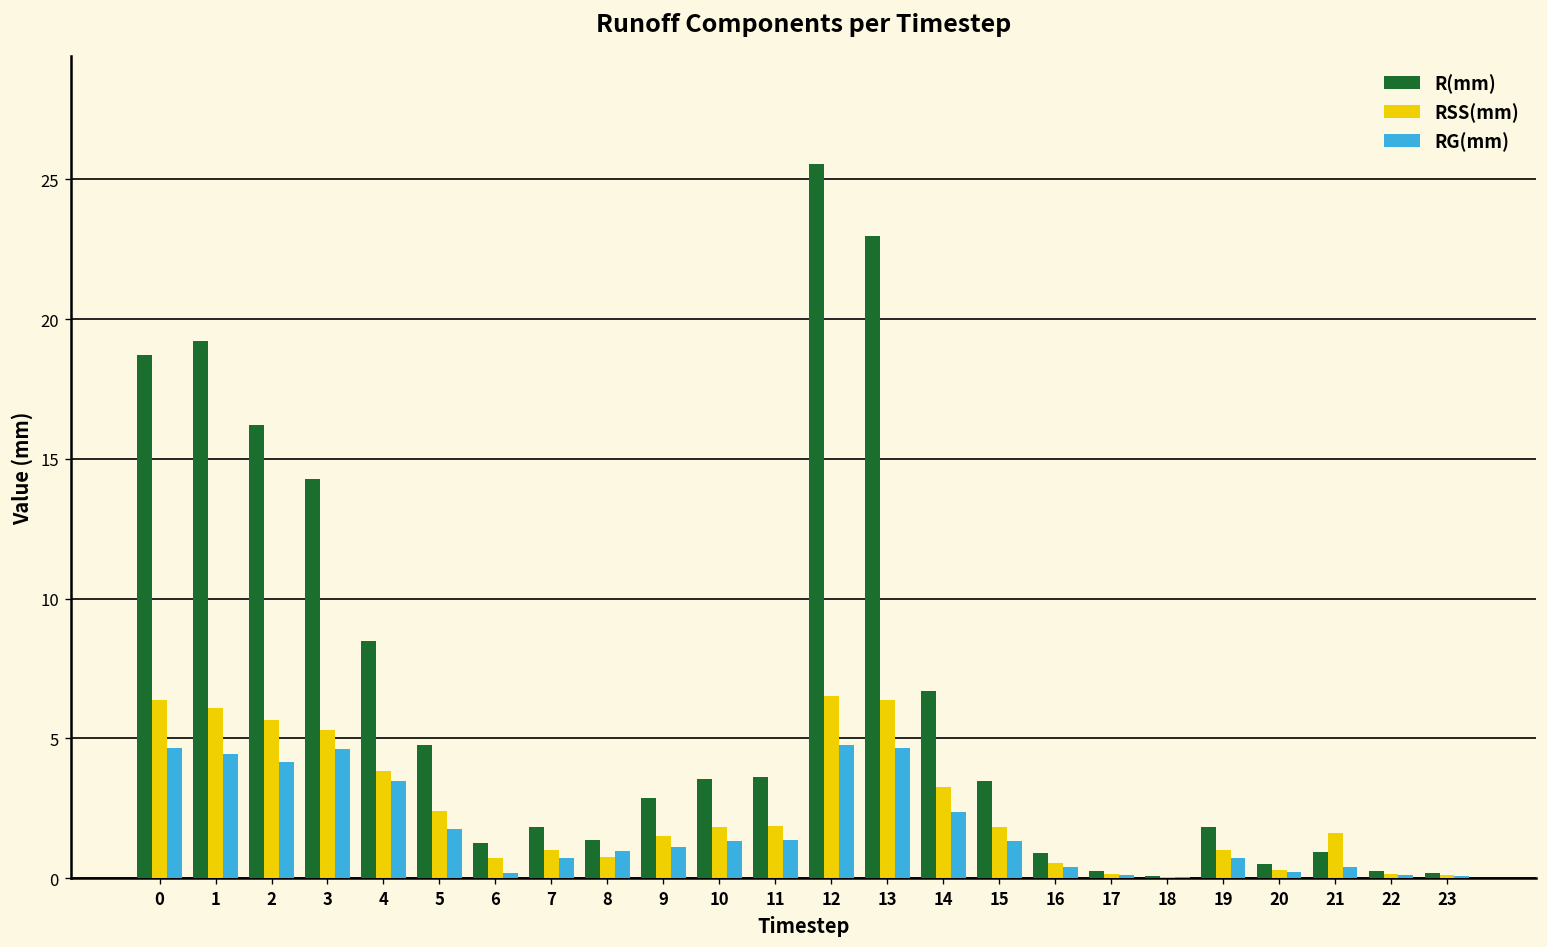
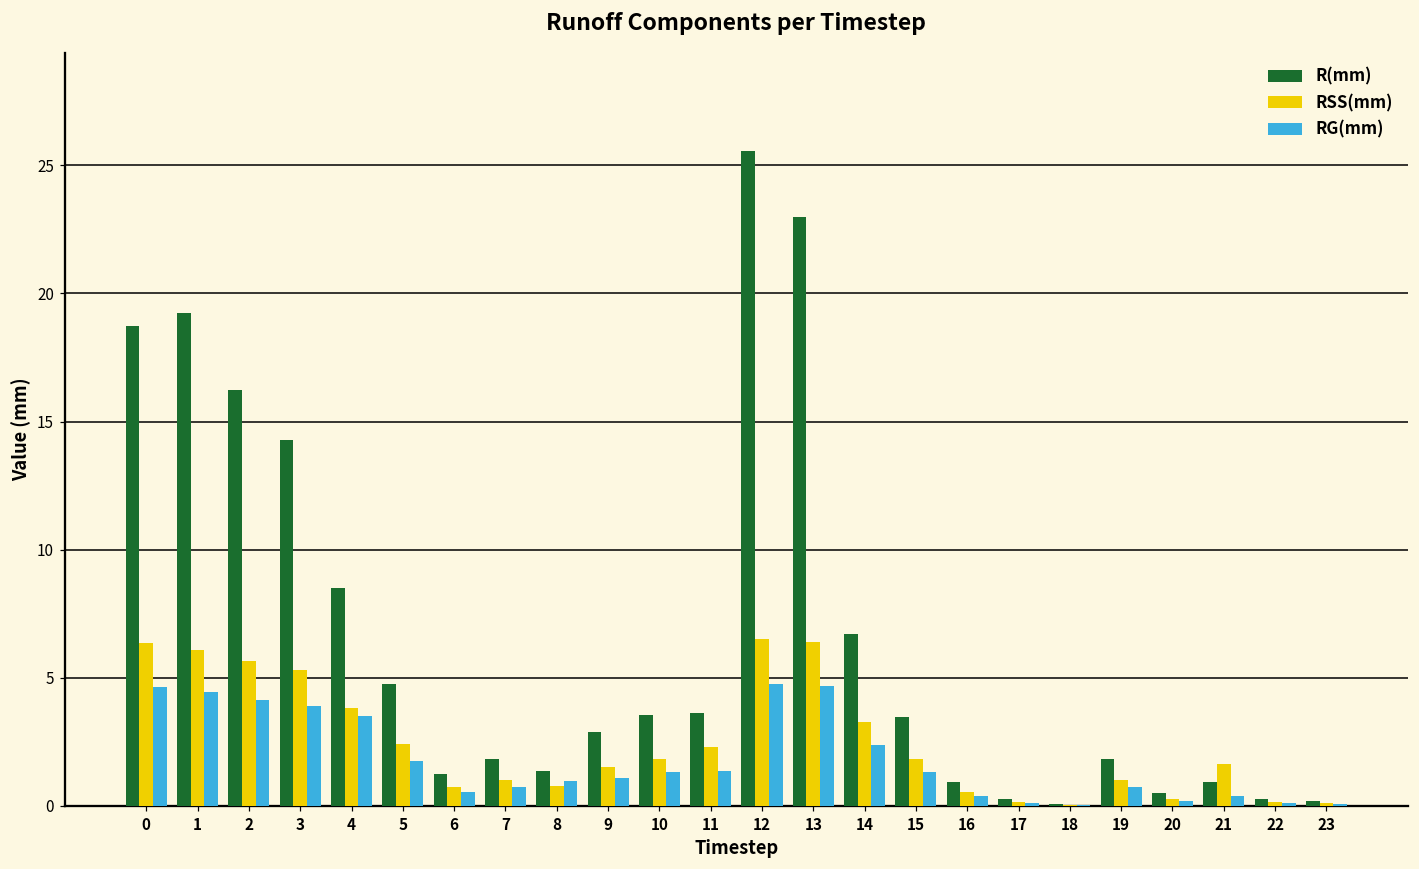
RG(mm), 3: 4.6 -> 3.9
RG(mm), 6: 0.2 -> 0.5
RSS(mm), 11: 1.9 -> 2.3
